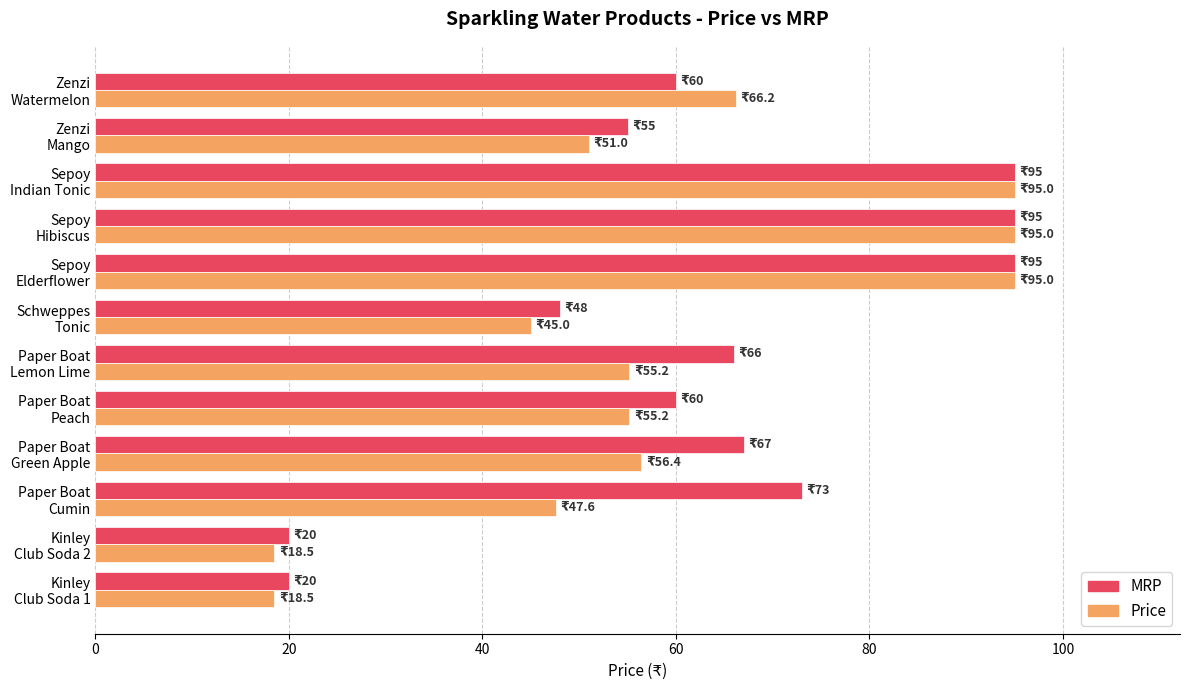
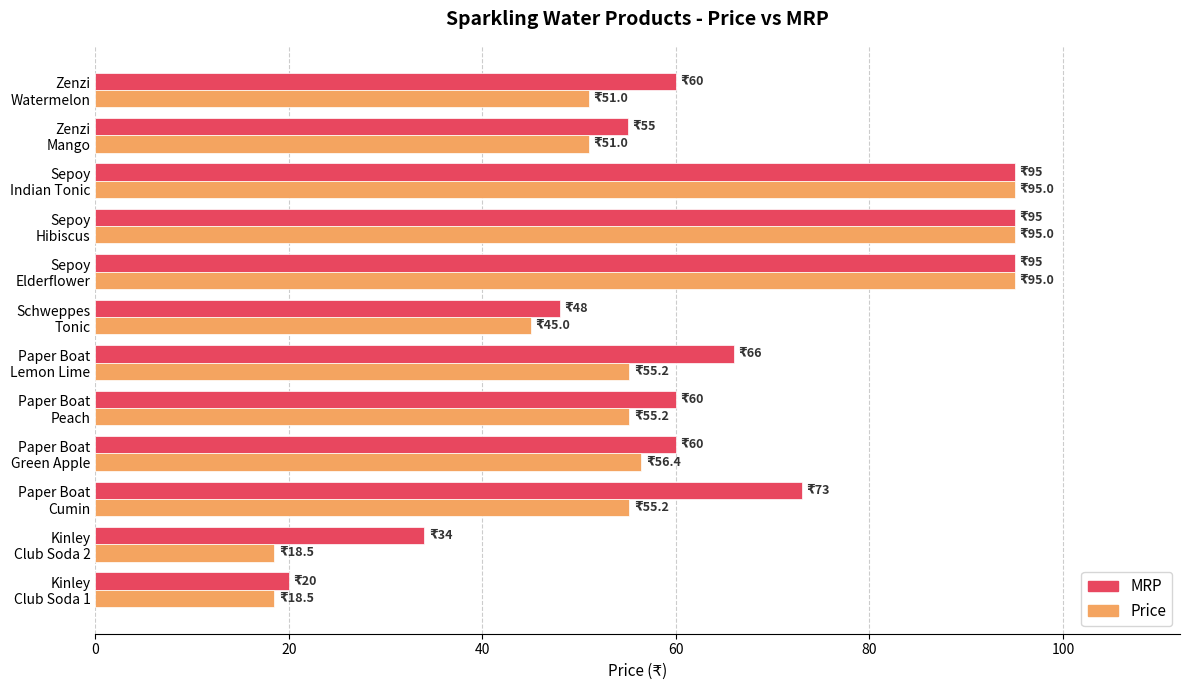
Price, Zenzi Watermelon: 66.2 -> 51.0
MRP, Paper Boat Green Apple: 67 -> 60
Price, Paper Boat Cumin: 47.6 -> 55.2
MRP, Kinley Club Soda 2: 20 -> 34
